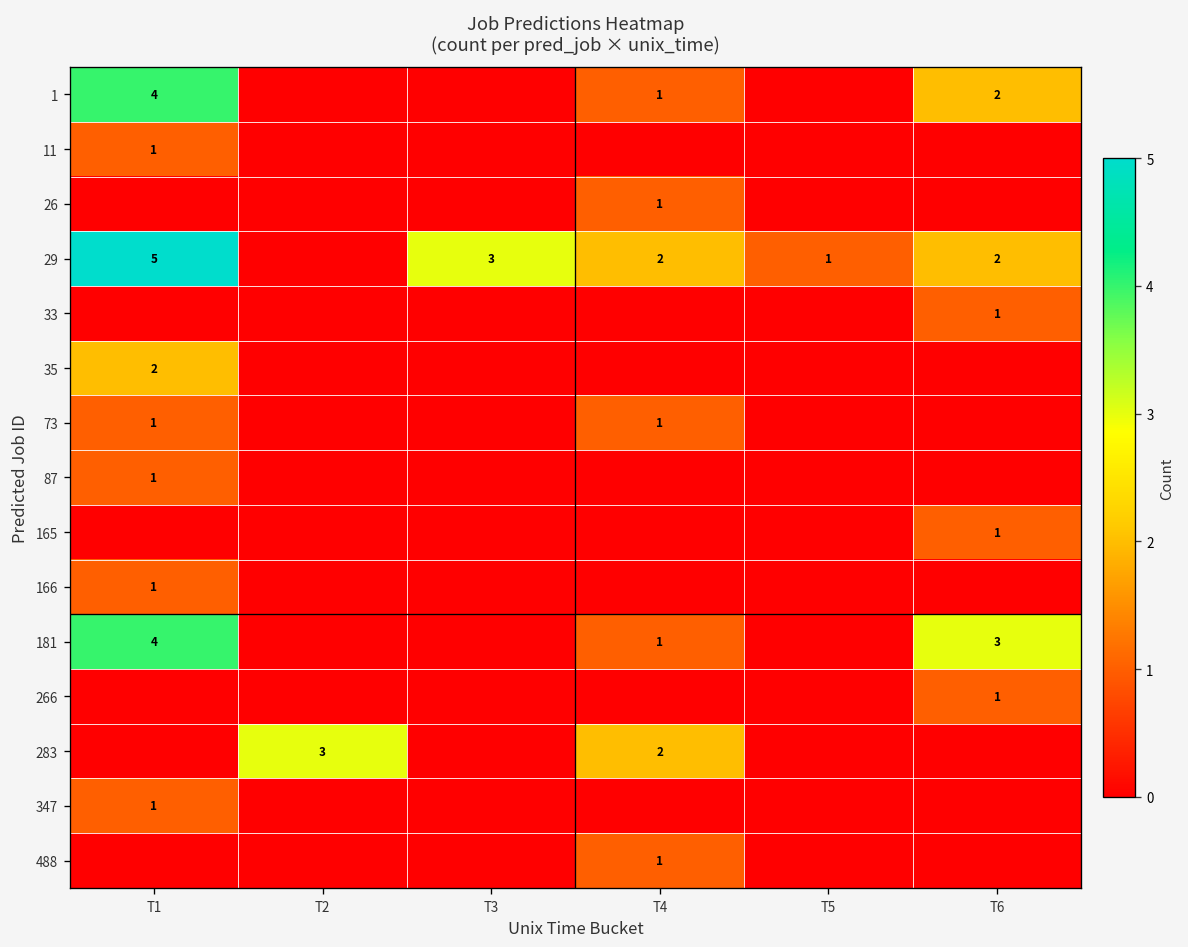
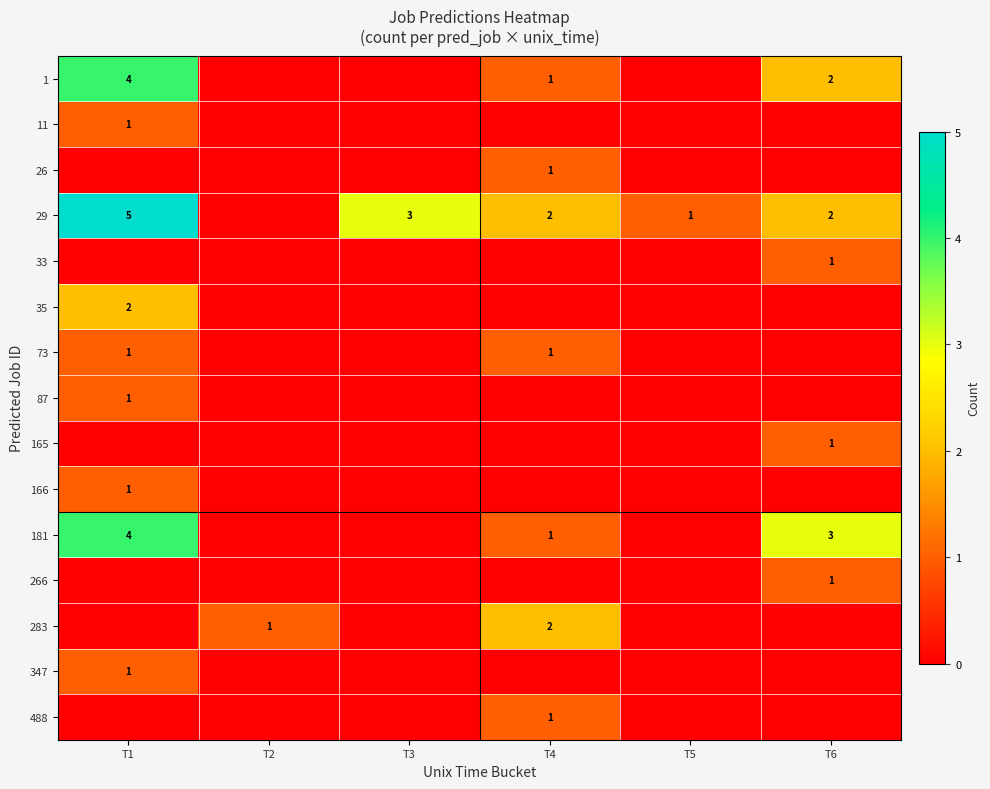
283, T2: 3 -> 1
